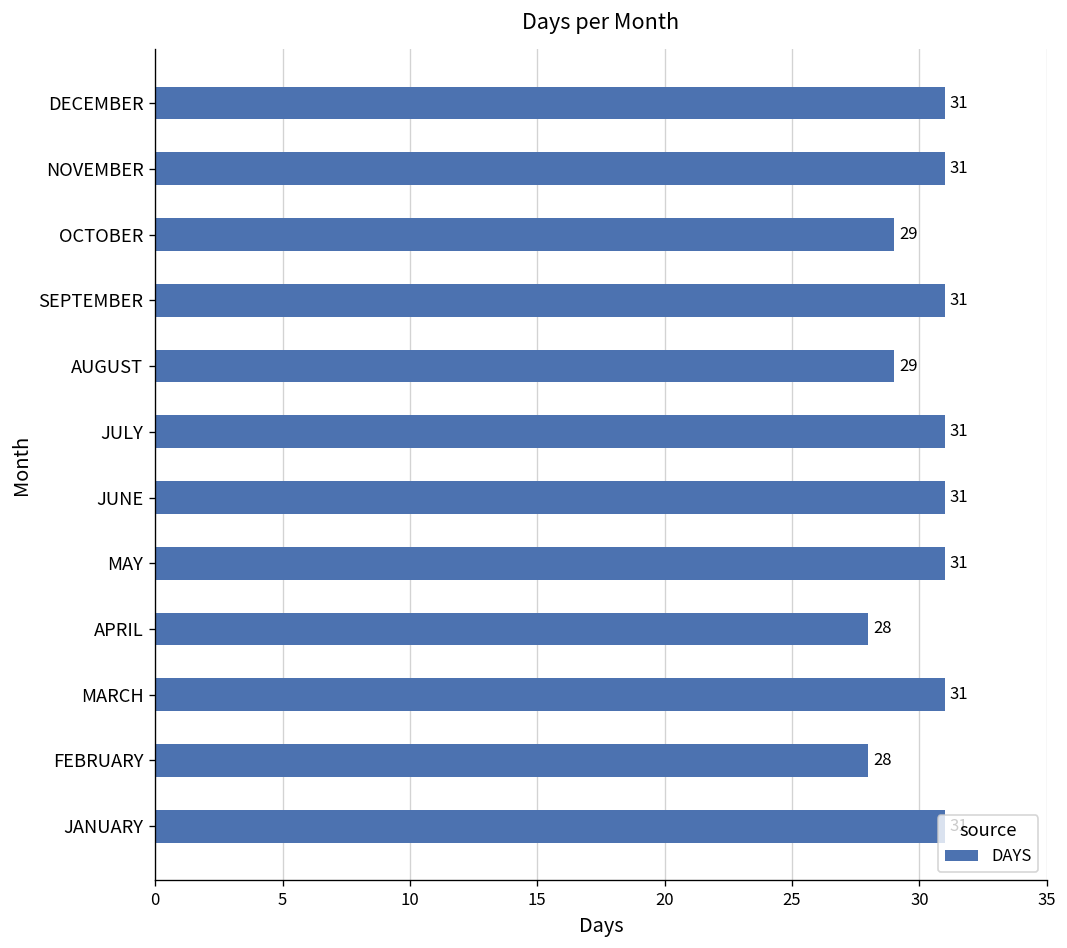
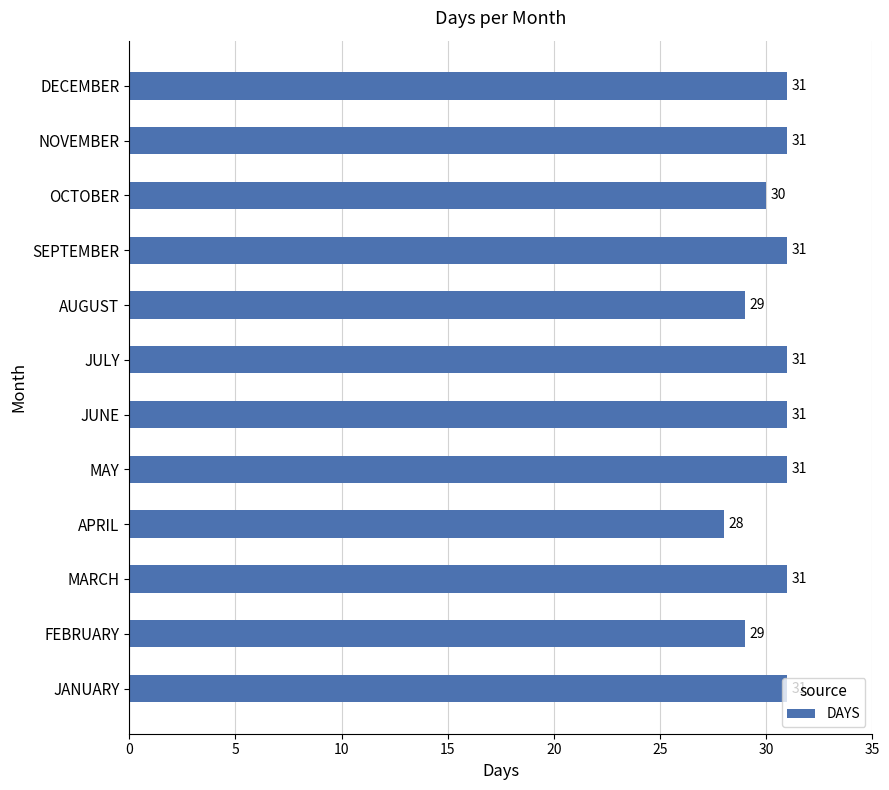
OCTOBER: 29 -> 30
FEBRUARY: 28 -> 29
